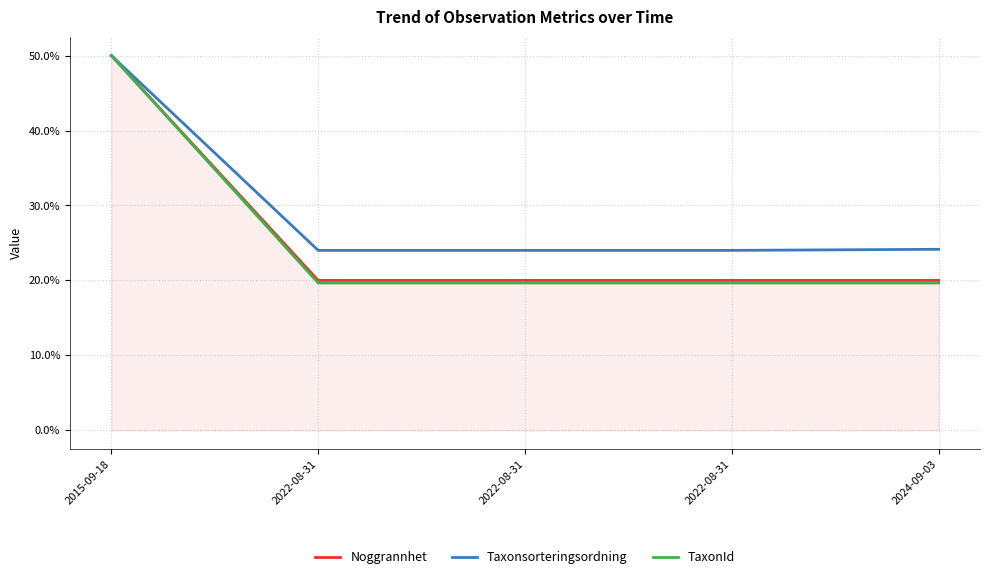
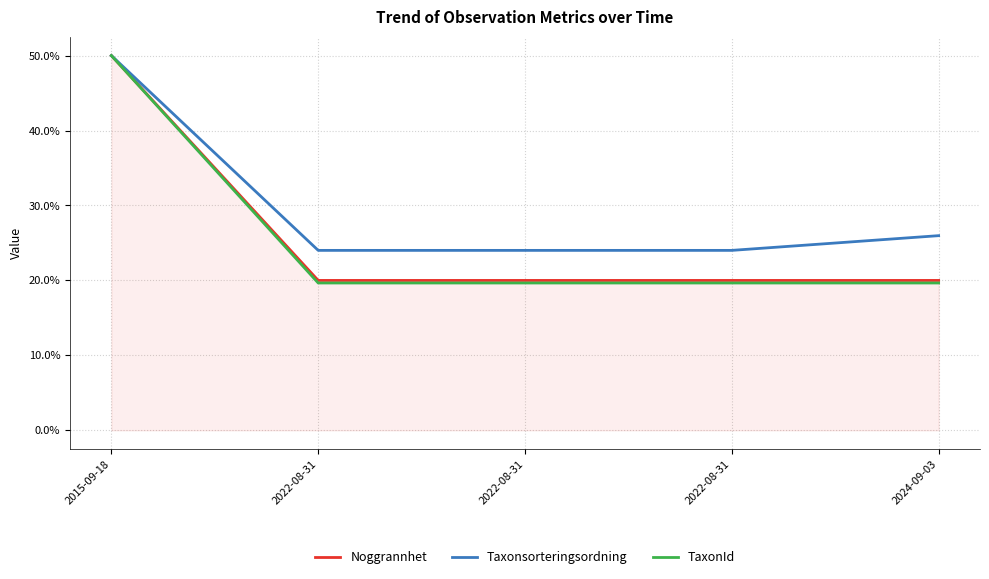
Taxonsorteringsordning, 2024-09-03: 24% -> 26%
